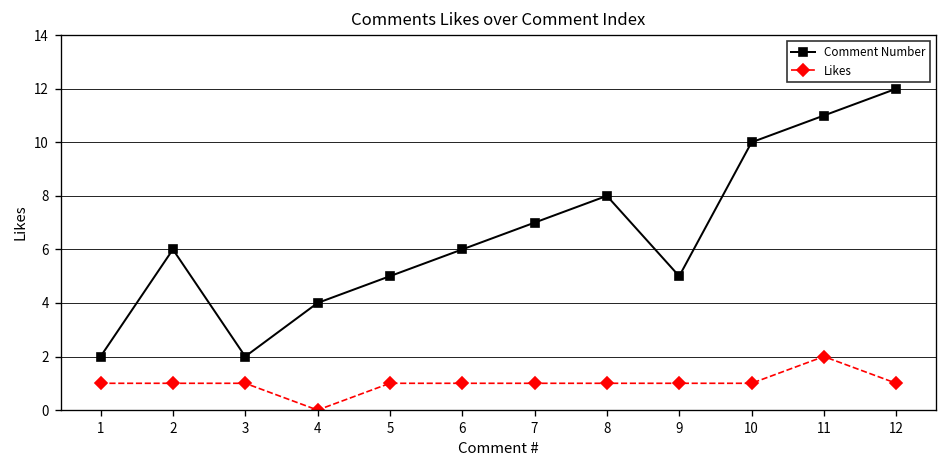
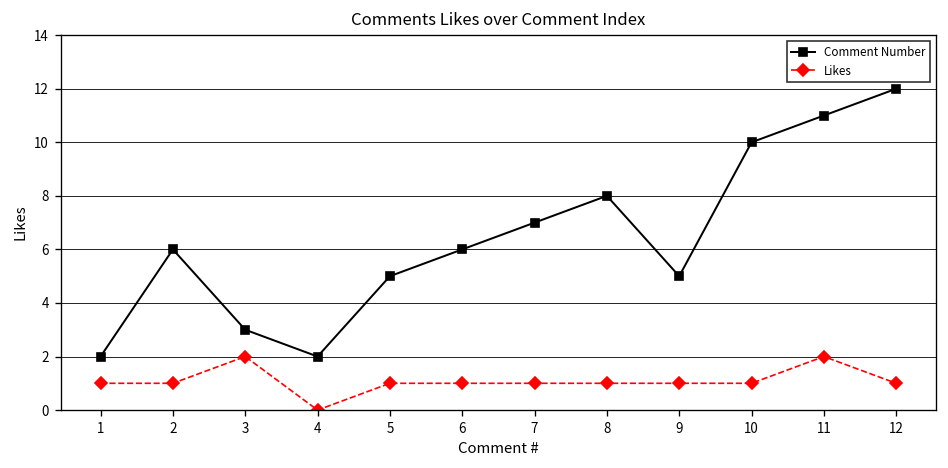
Comment Number, 3: 2 -> 3
Likes, 3: 1 -> 2
Comment Number, 4: 4 -> 2
